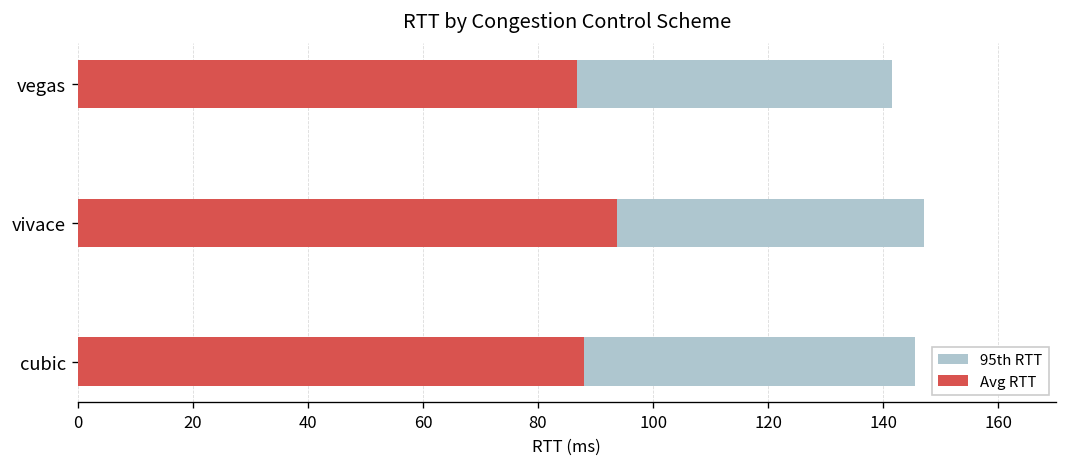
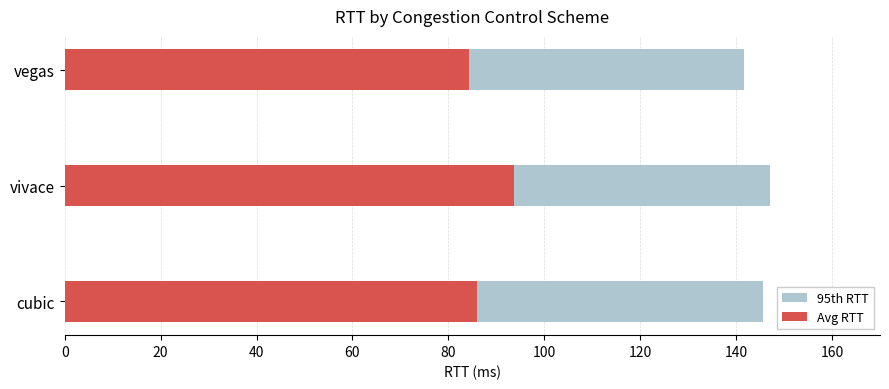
Avg RTT, vegas: 87 -> 84
Avg RTT, cubic: 88 -> 86
